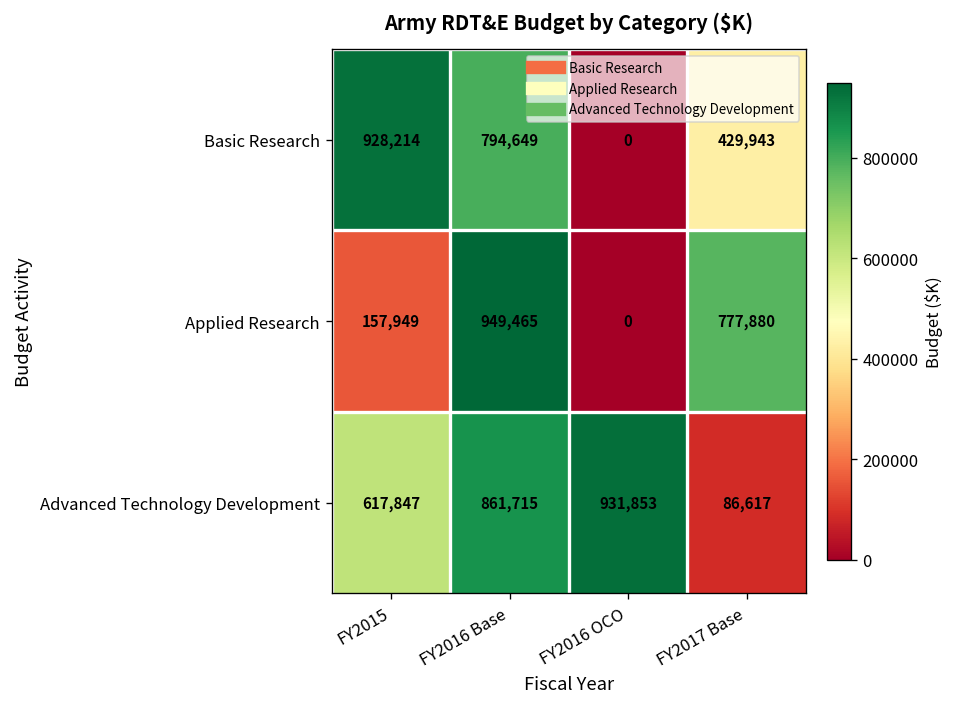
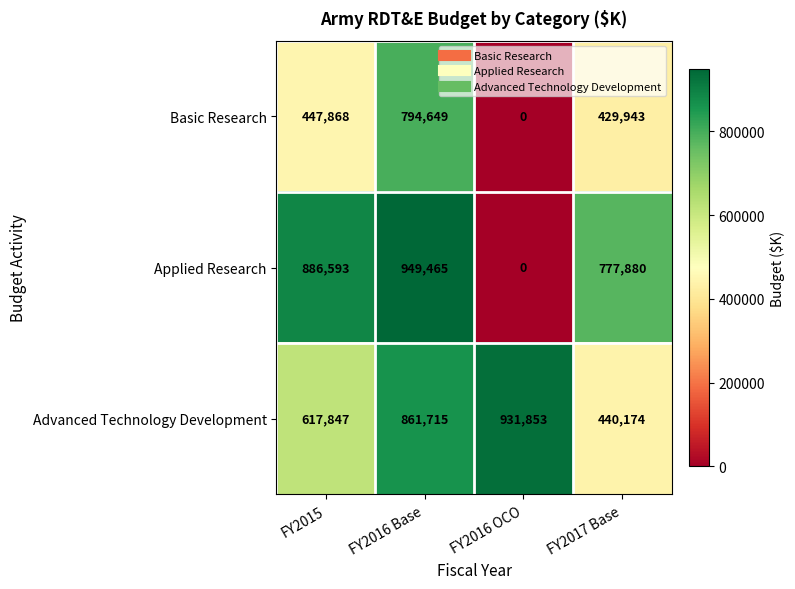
Basic Research, FY2015: 928,214 -> 447,868
Applied Research, FY2015: 157,949 -> 886,593
Advanced Technology Development, FY2017 Base: 86,617 -> 440,174
